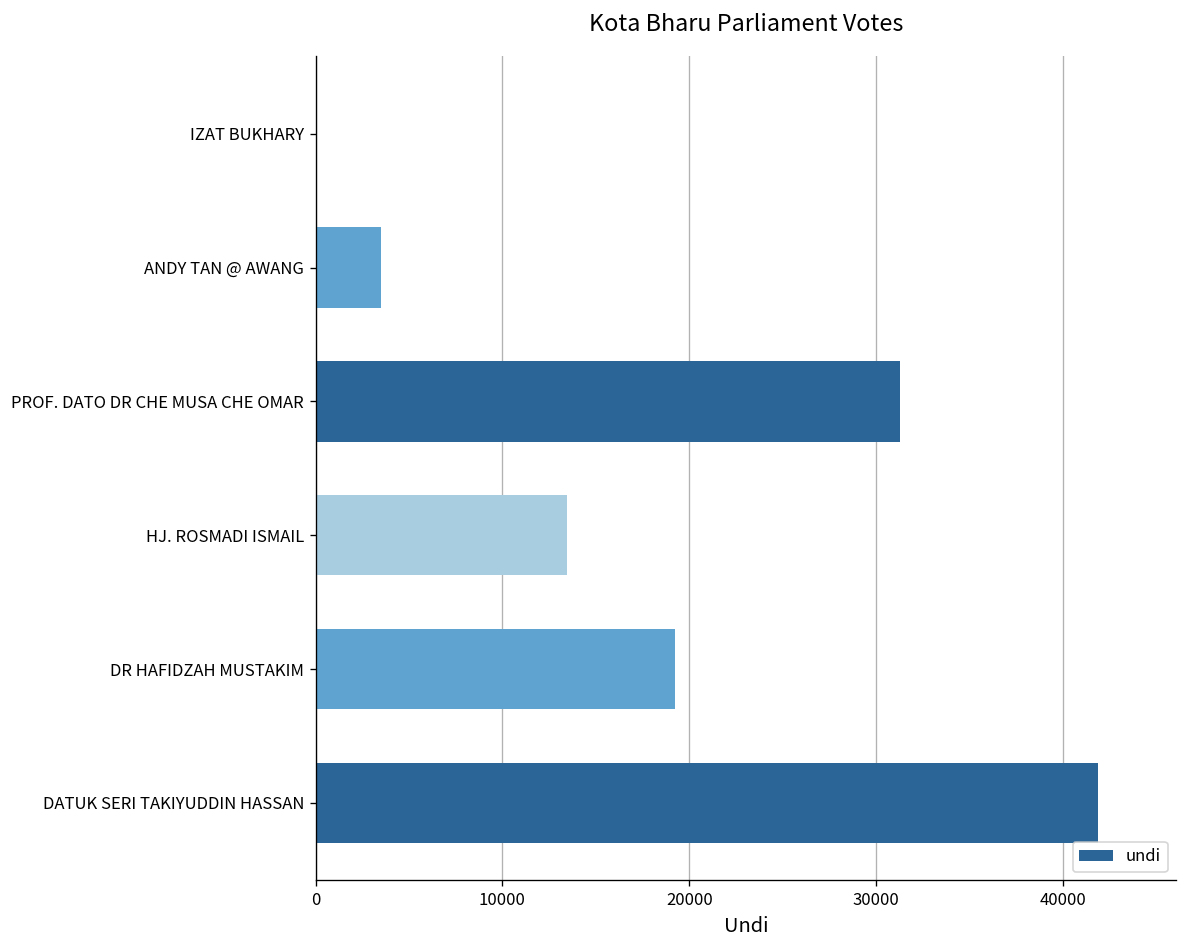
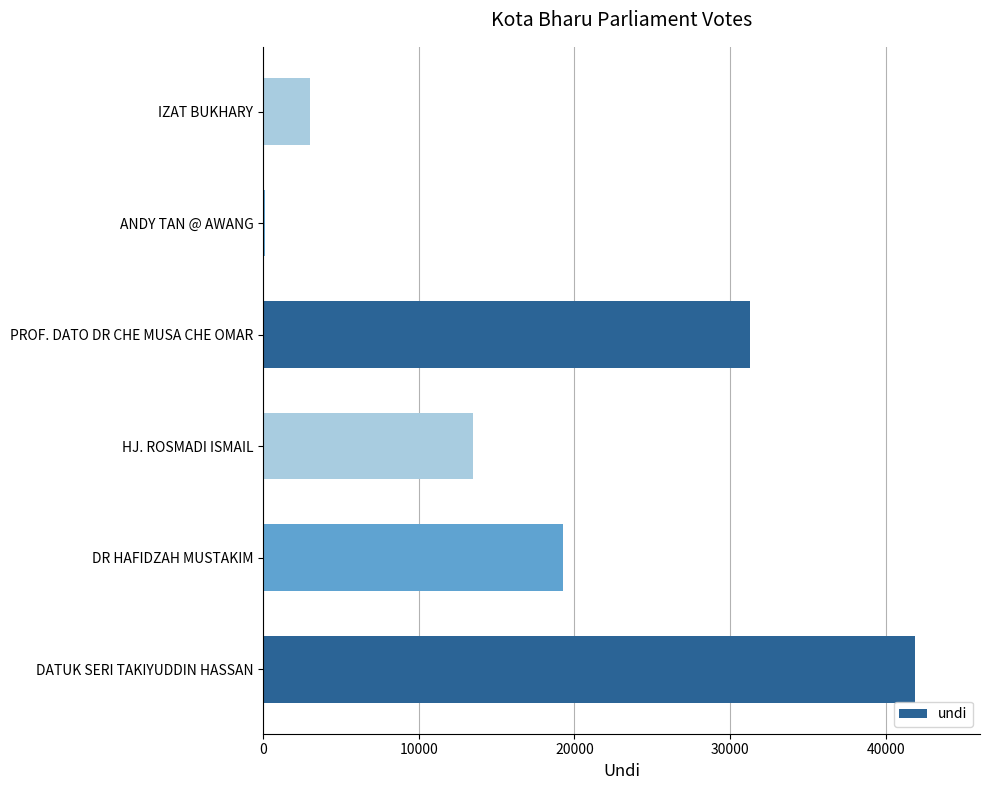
IZAT BUKHARY: 100 -> 3000
ANDY TAN @ AWANG: 3500 -> 100
